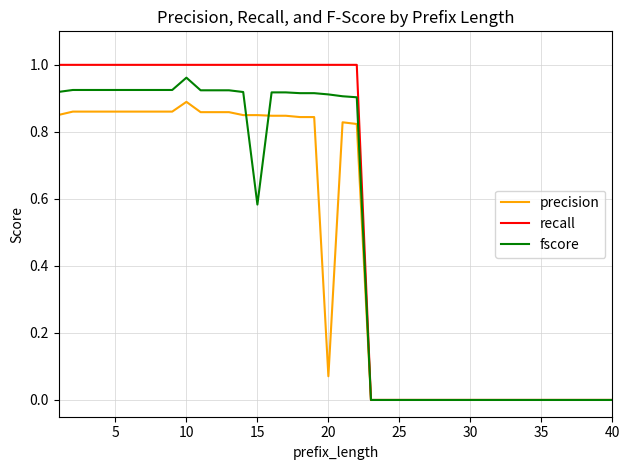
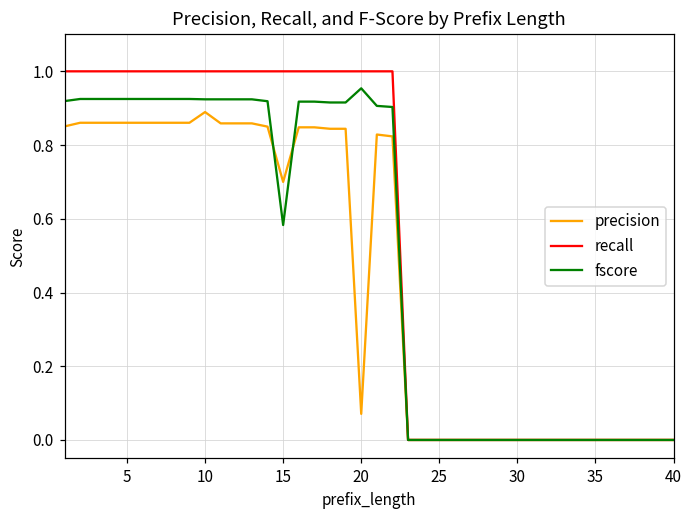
fscore, 10: 0.96 -> 0.92
precision, 15: 0.85 -> 0.70
fscore, 20: 0.91 -> 0.95
